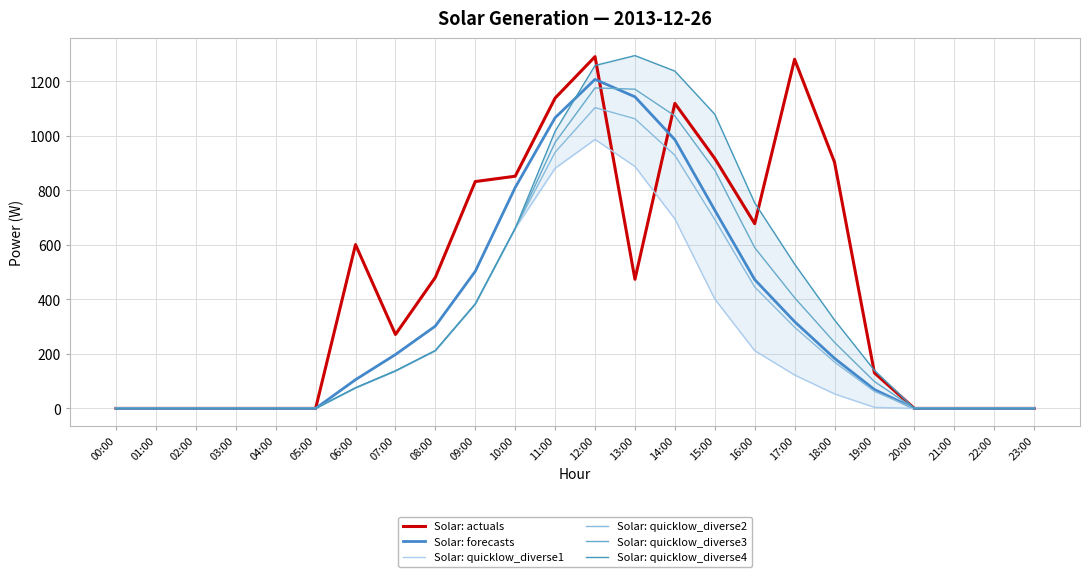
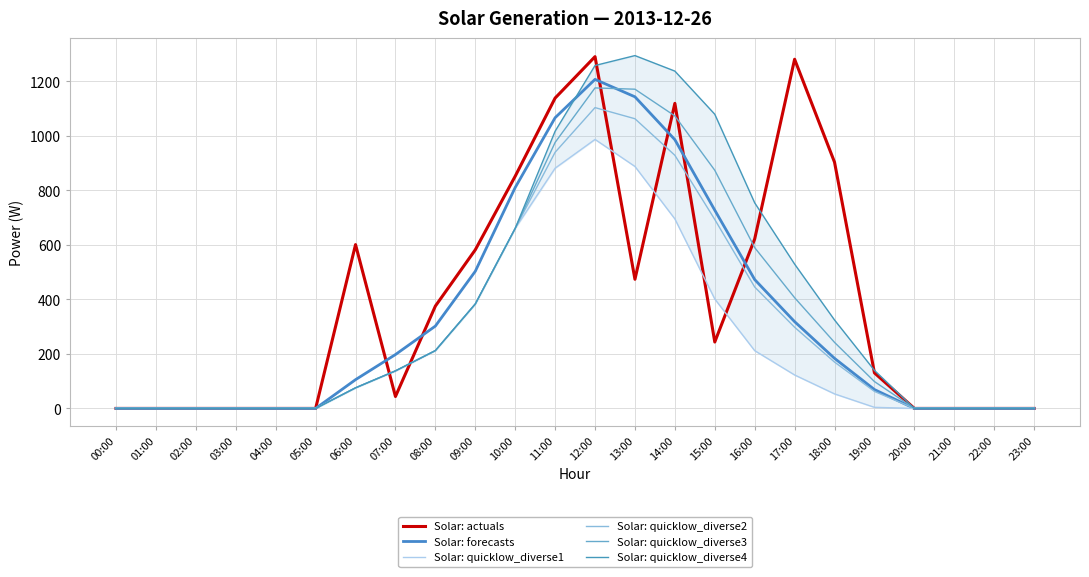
Solar: actuals, 07:00: 270 -> 40
Solar: actuals, 08:00: 480 -> 380
Solar: actuals, 09:00: 830 -> 580
Solar: actuals, 15:00: 920 -> 240
Solar: actuals, 16:00: 680 -> 620
